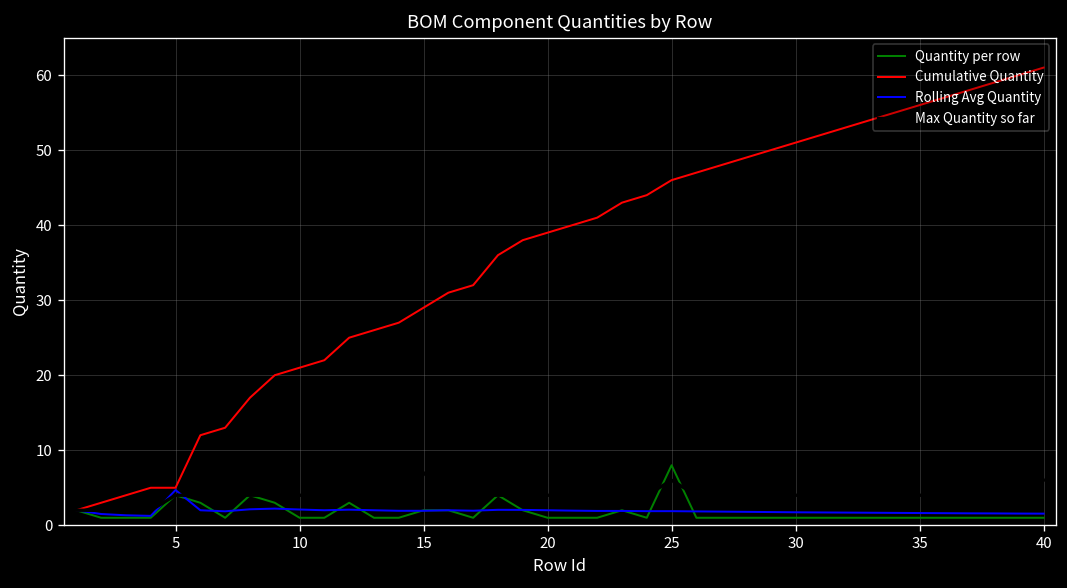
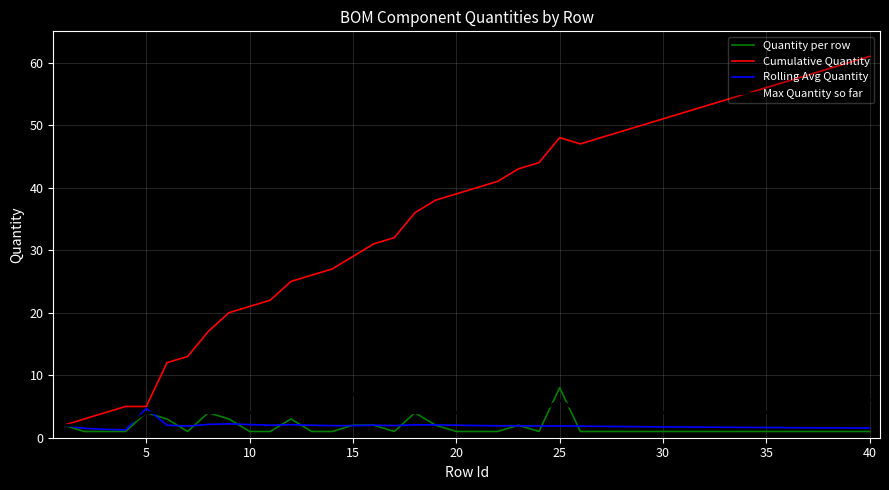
Cumulative Quantity, 25: 46 -> 48
